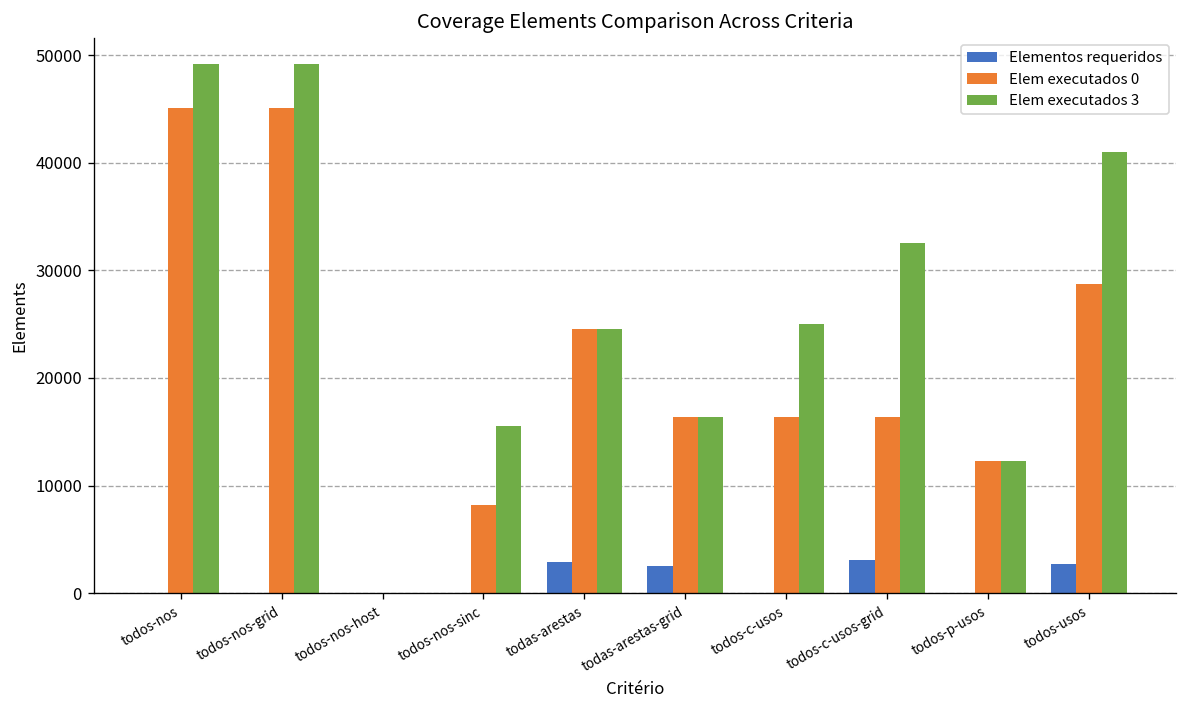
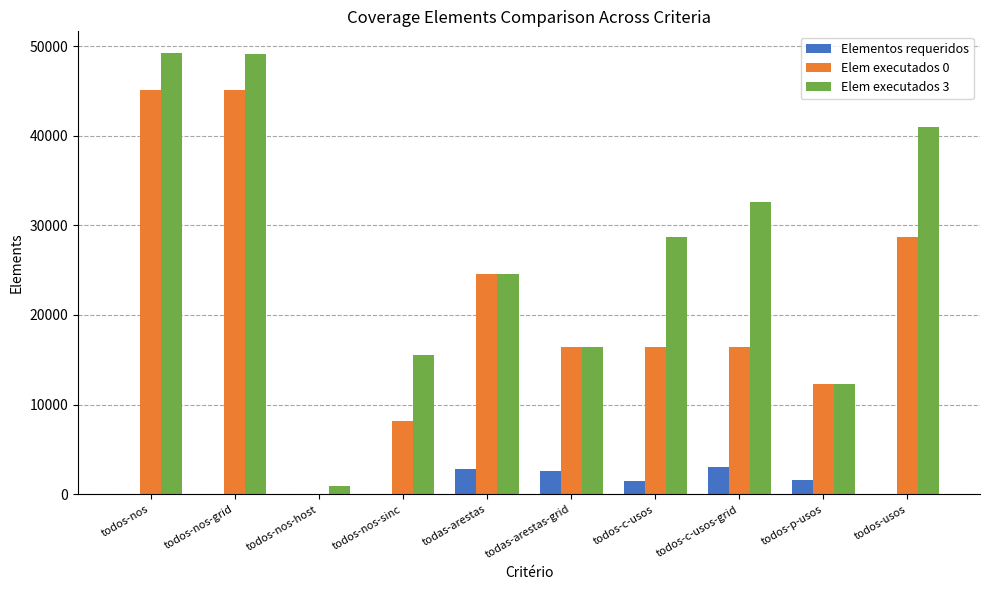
Elem executados 3, todos-nos-host: 0 -> 1000
Elementos requeridos, todos-c-usos: 0 -> 1000
Elem executados 3, todos-c-usos: 25000 -> 29000
Elementos requeridos, todos-p-usos: 0 -> 2000
Elementos requeridos, todos-usos: 3000 -> 0
